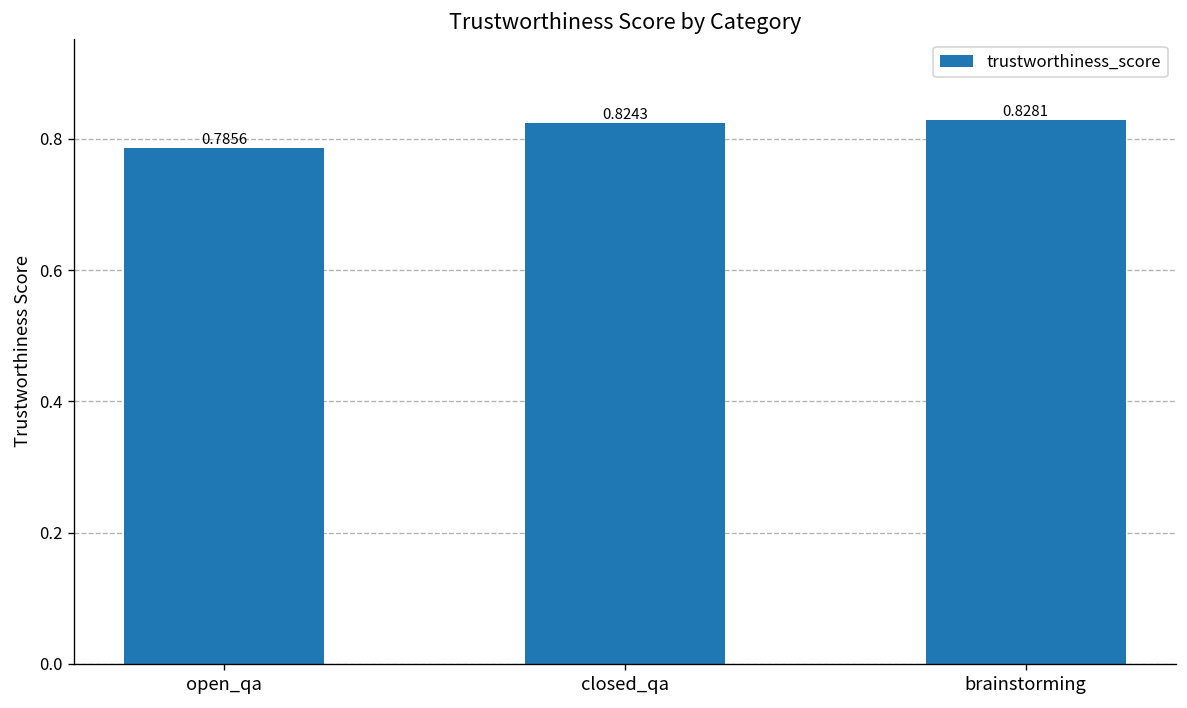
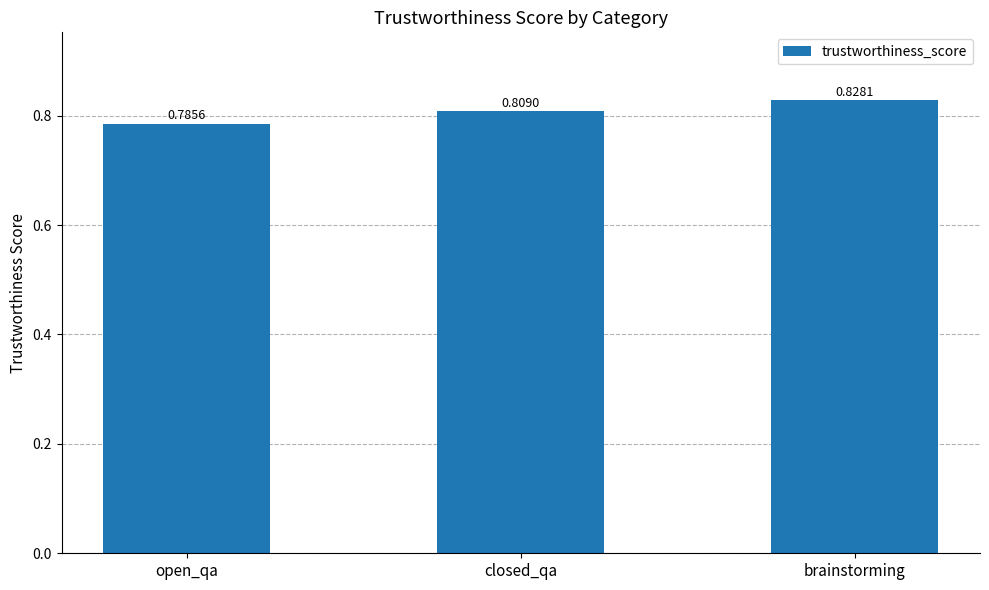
closed_qa: 0.8243 -> 0.8090
